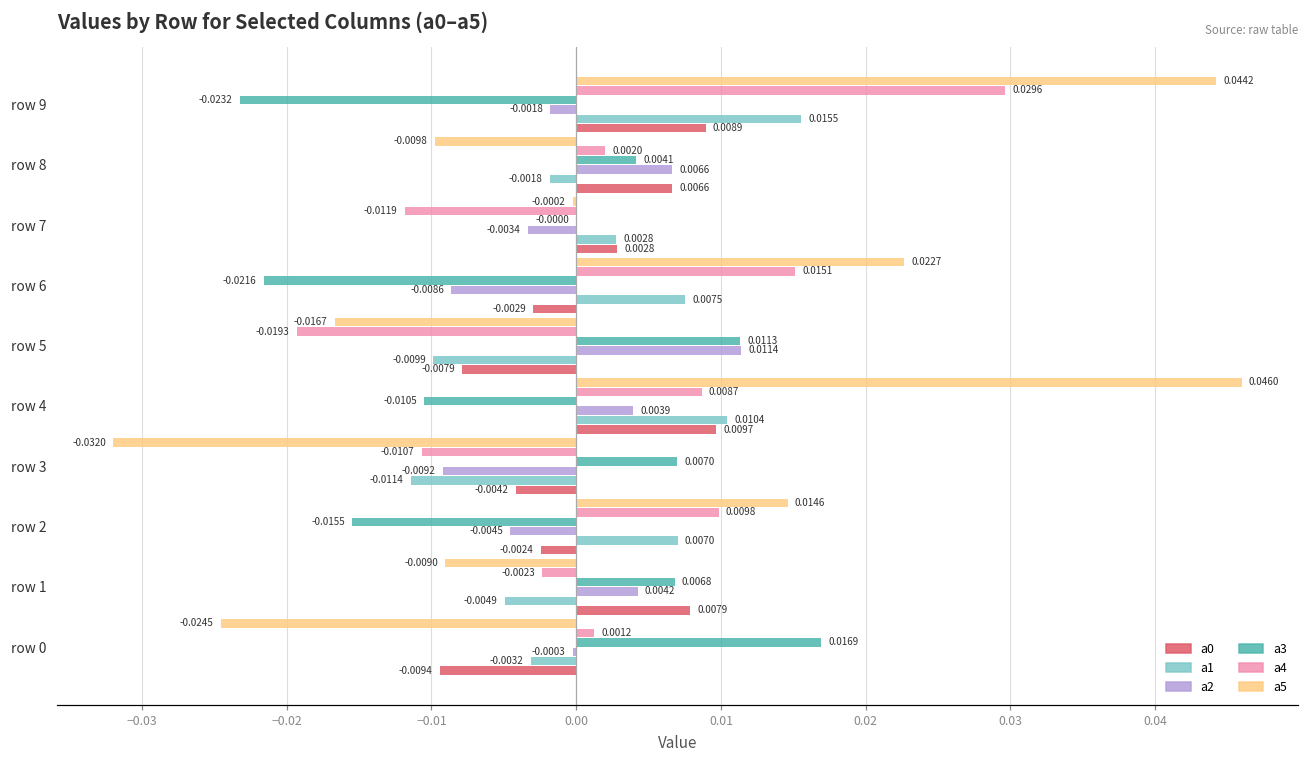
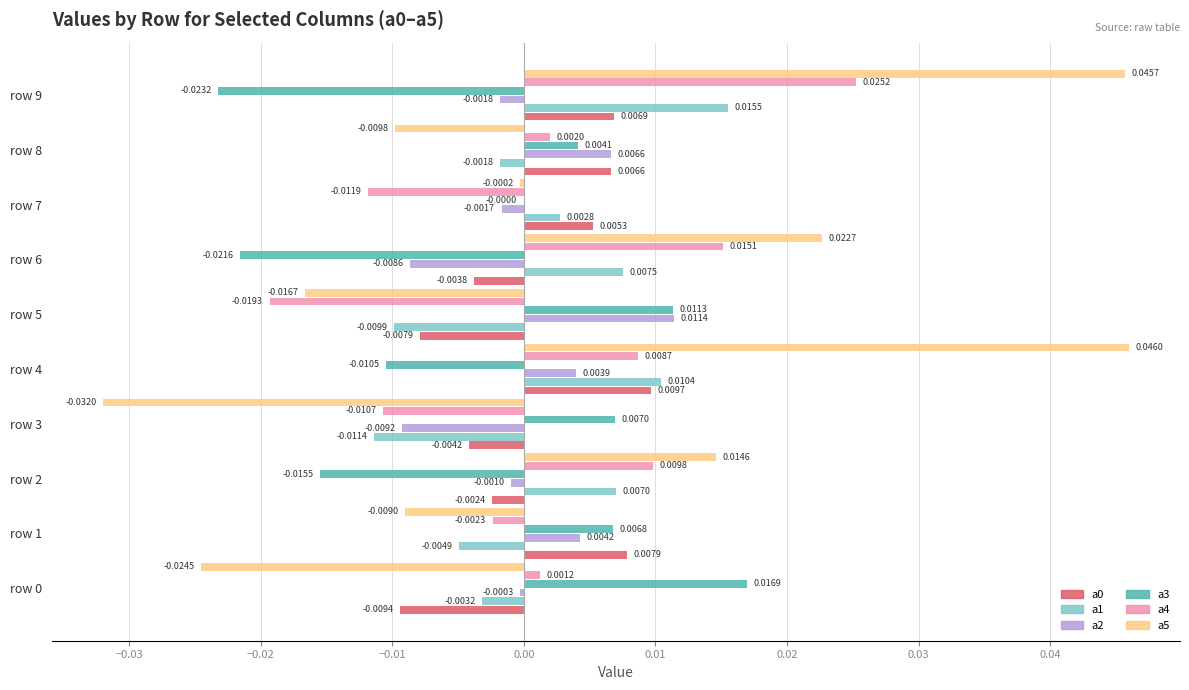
a5, row 9: 0.0442 -> 0.0457
a4, row 9: 0.0296 -> 0.0252
a0, row 9: 0.0089 -> 0.0069
a2, row 7: -0.0034 -> -0.0017
a0, row 7: 0.0028 -> 0.0053
a0, row 6: -0.0029 -> -0.0038
a2, row 2: -0.0045 -> -0.0010
